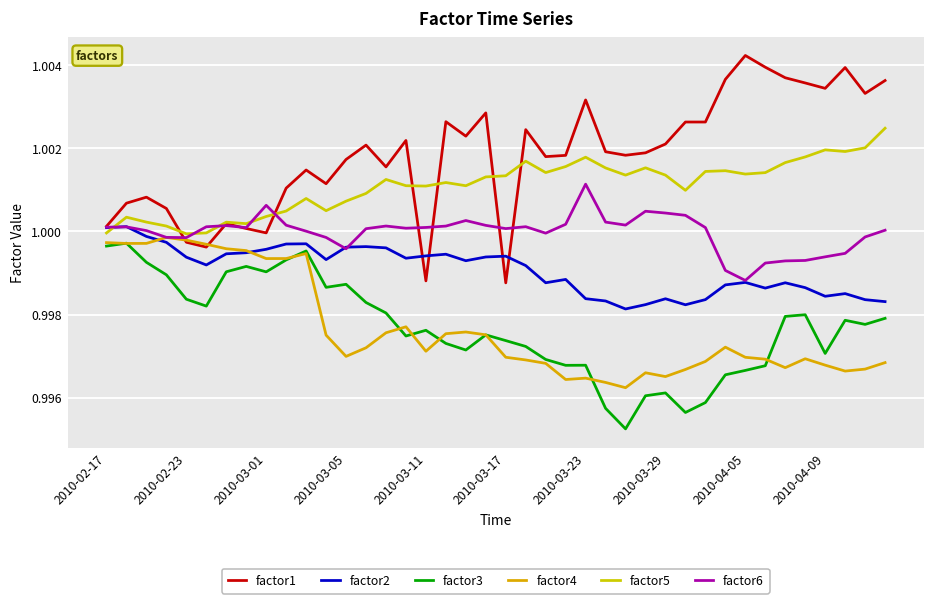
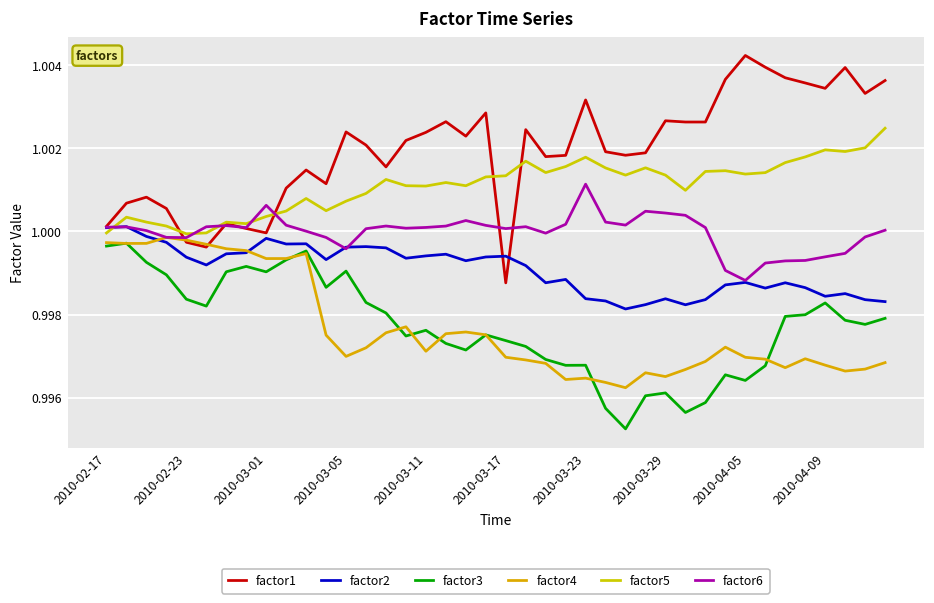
factor2, 2010-03-01: 0.9996 -> 0.9998
factor1, 2010-03-05: 1.0017 -> 1.0024
factor3, 2010-03-05: 0.9987 -> 0.9990
factor1, 2010-03-11: 0.9988 -> 1.0024
factor1, 2010-03-29: 1.0021 -> 1.0027
factor3, 2010-04-05: 0.9967 -> 0.9964
factor3, 2010-04-09: 0.9971 -> 0.9983
